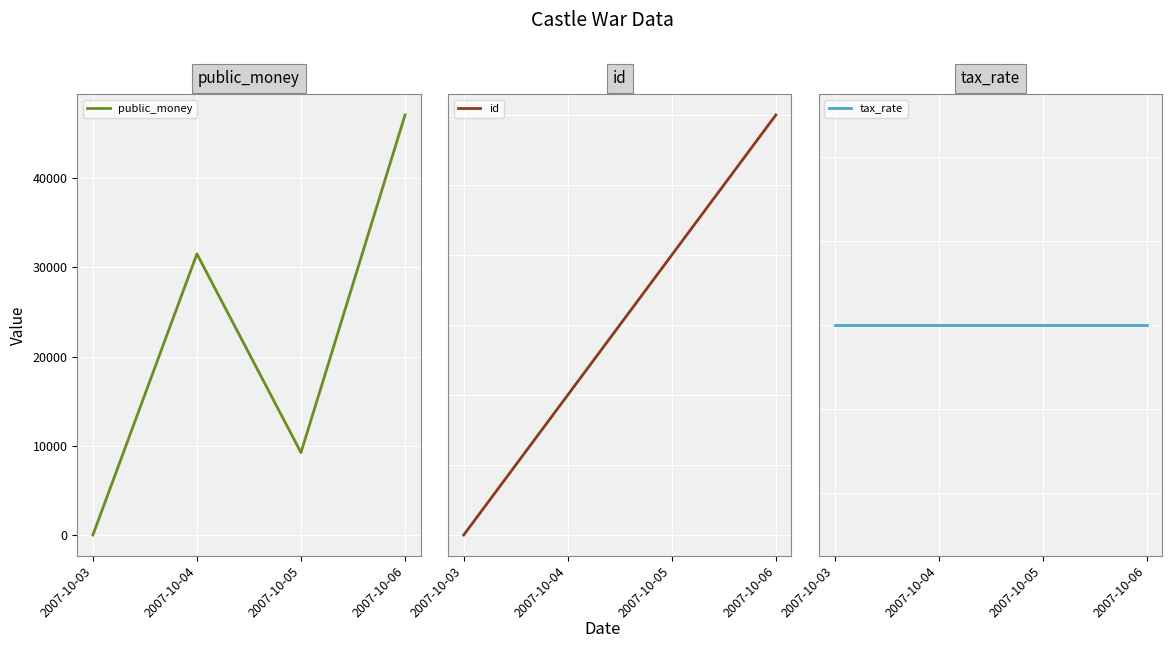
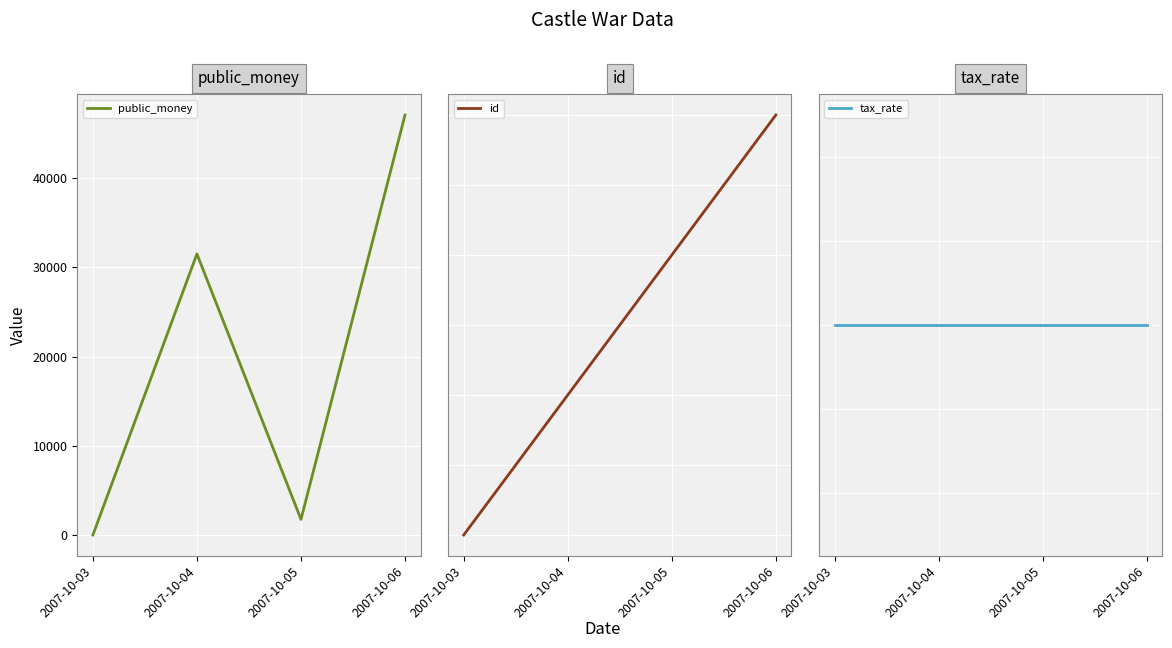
public_money, 2007-10-05: 9000 -> 2000
